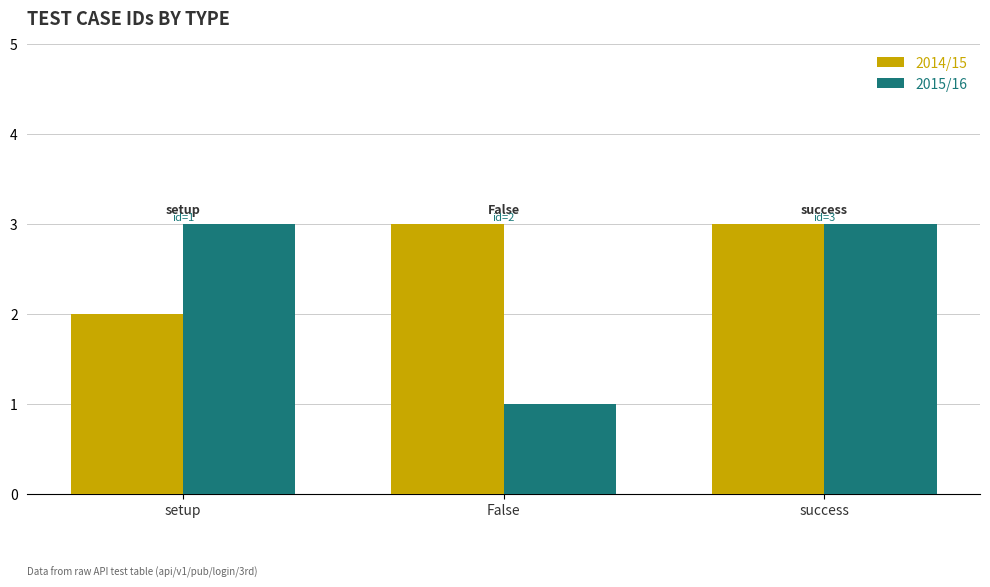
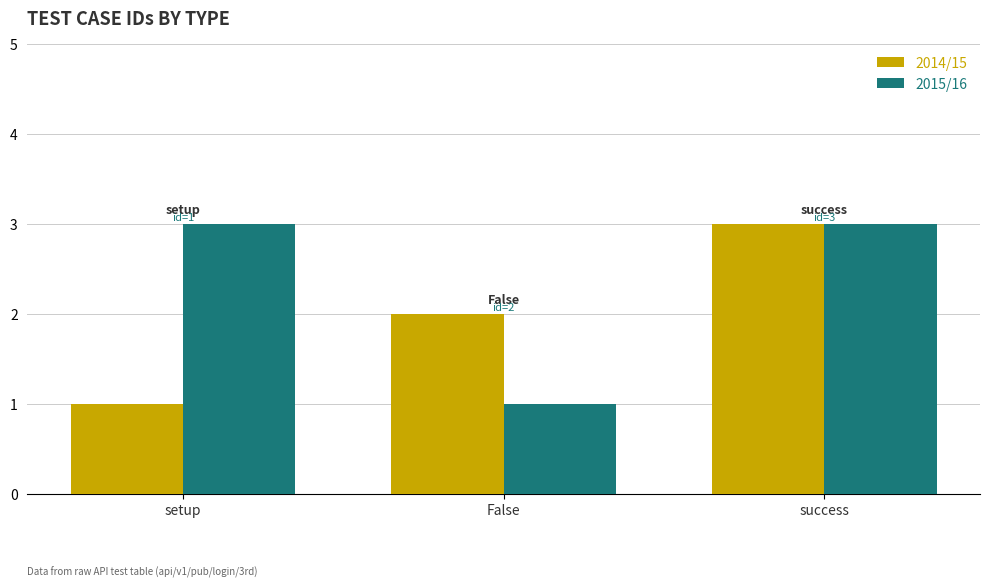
2014/15, setup: 2 -> 1
2014/15, False: 3 -> 2
